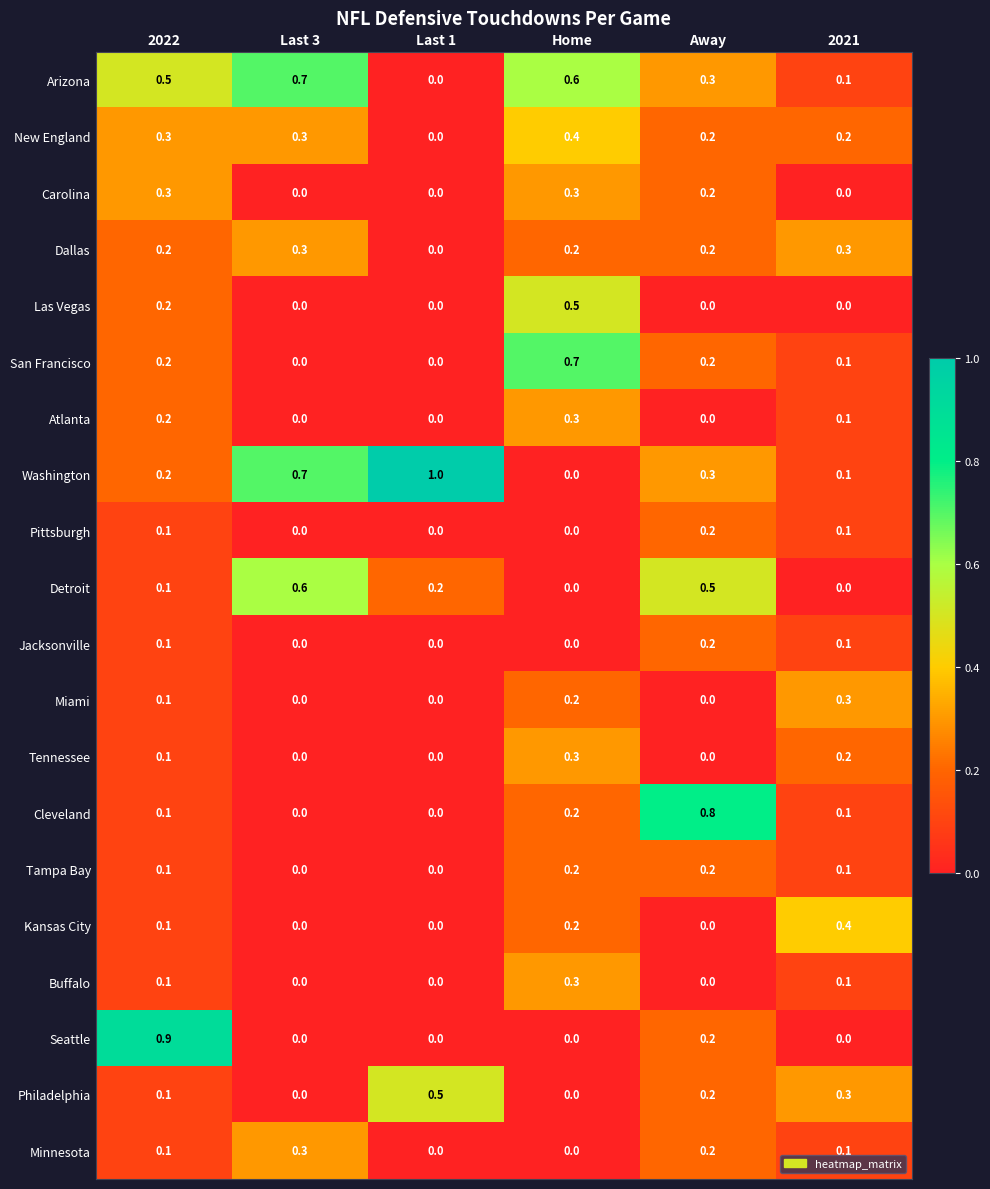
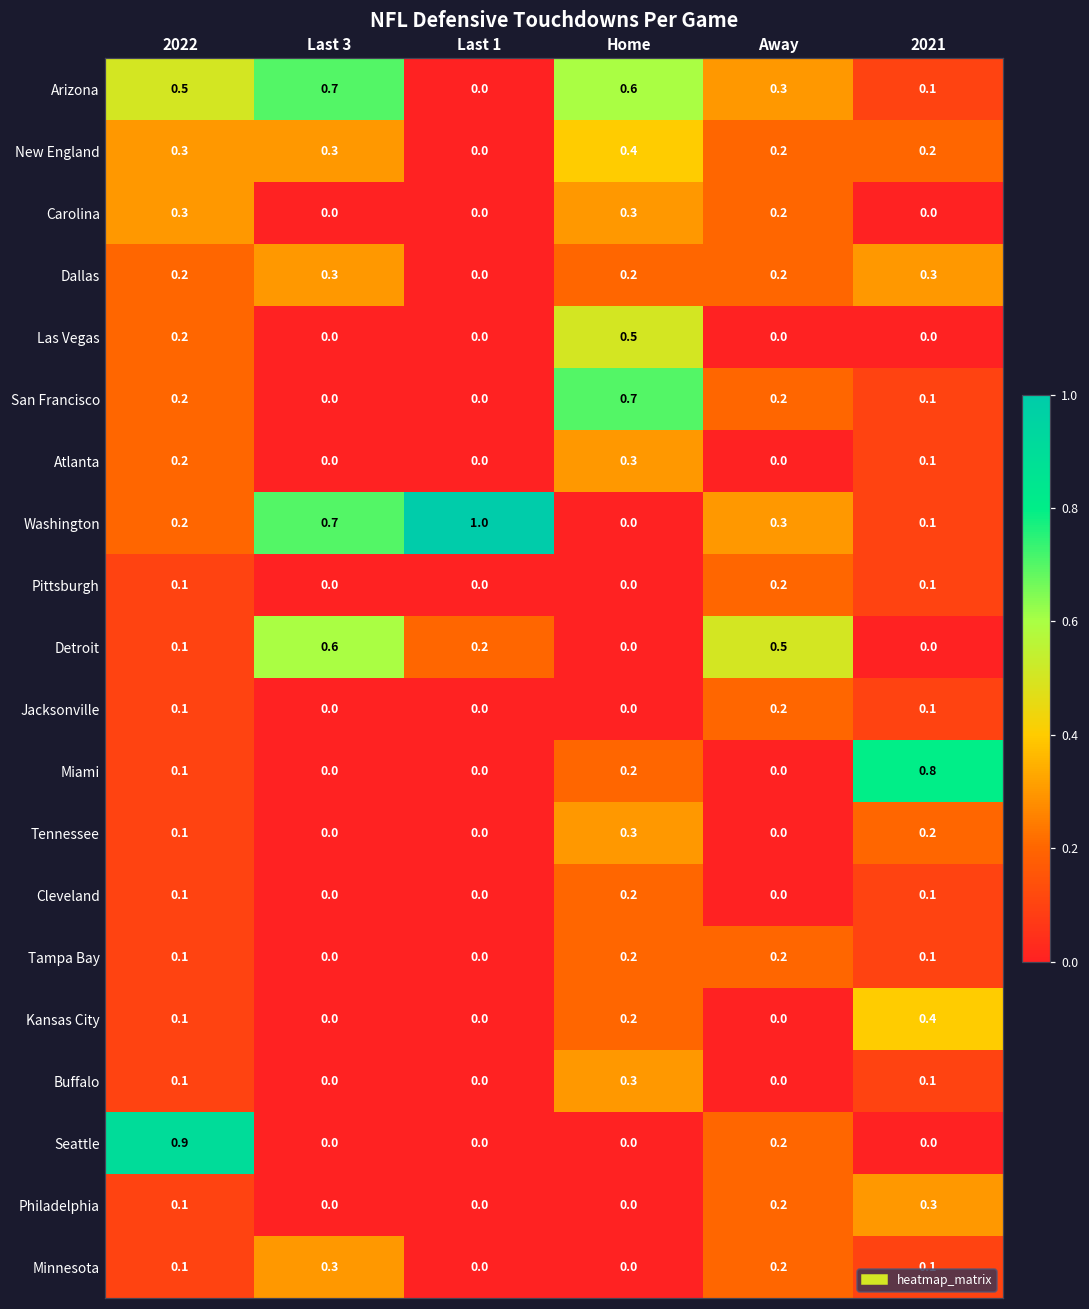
Miami, 2021: 0.3 -> 0.8
Cleveland, Away: 0.8 -> 0.0
Philadelphia, Last 1: 0.5 -> 0.0
